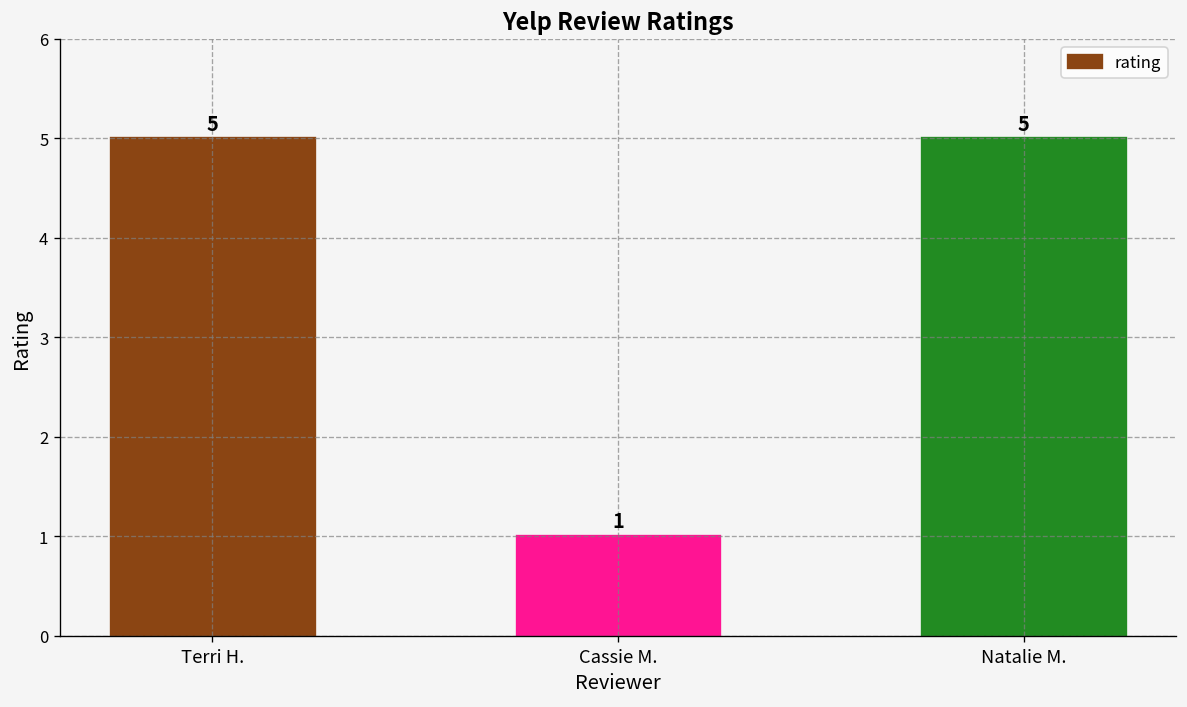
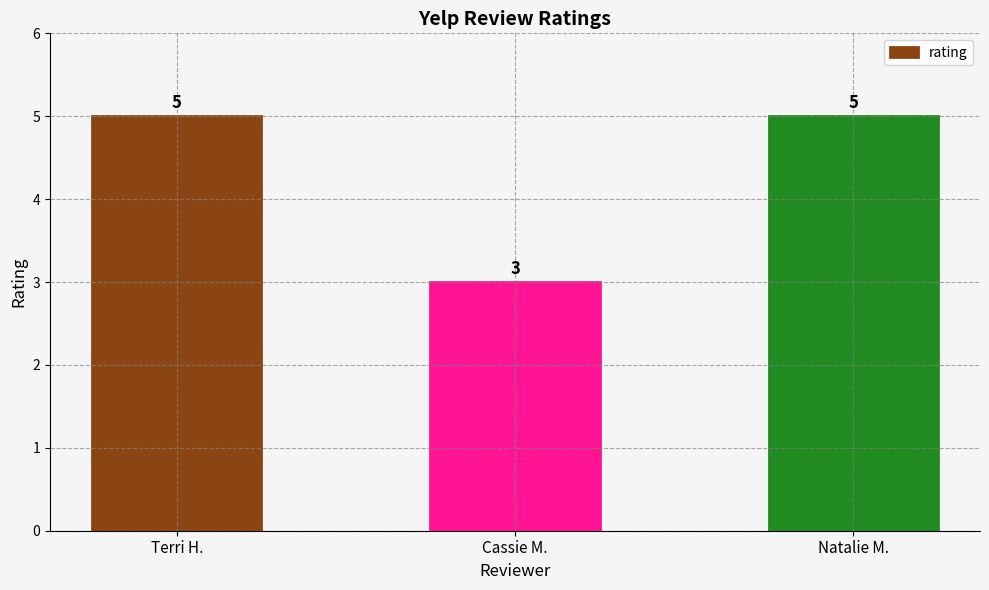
Cassie M.: 1 -> 3
